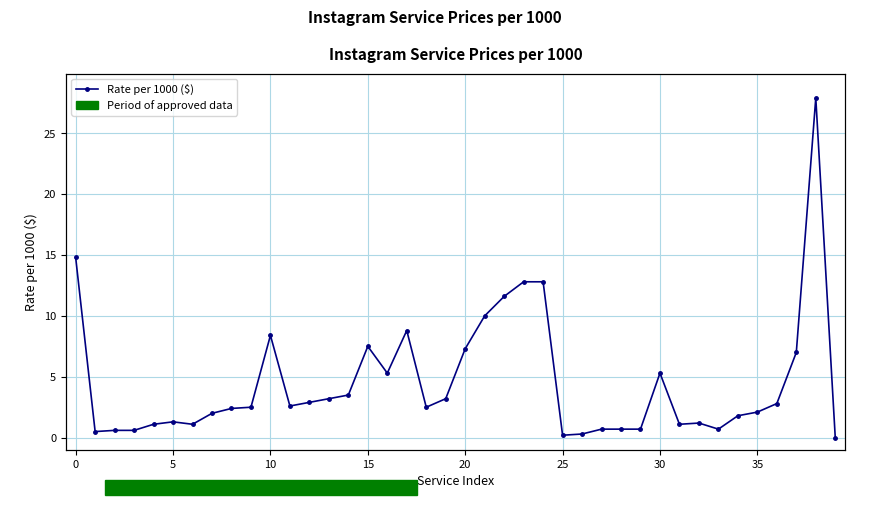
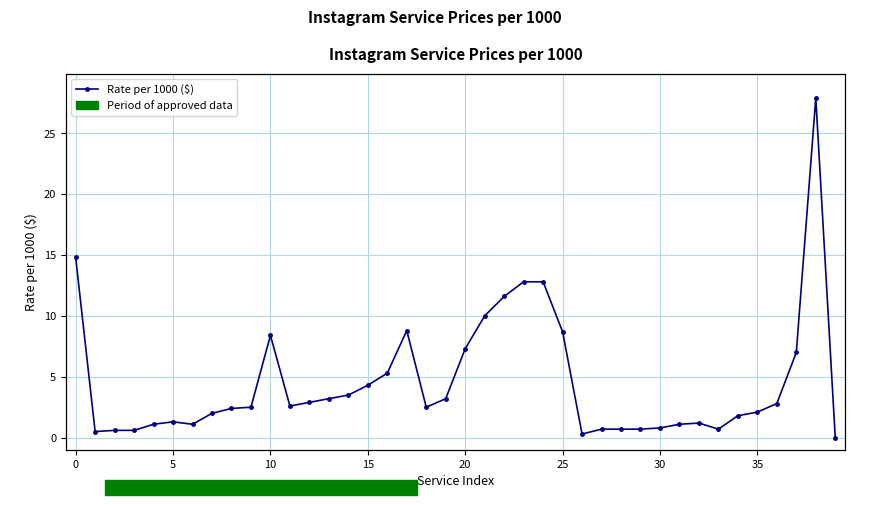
15: 7.5 -> 4.3
25: 0.2 -> 8.7
30: 5.3 -> 0.8
